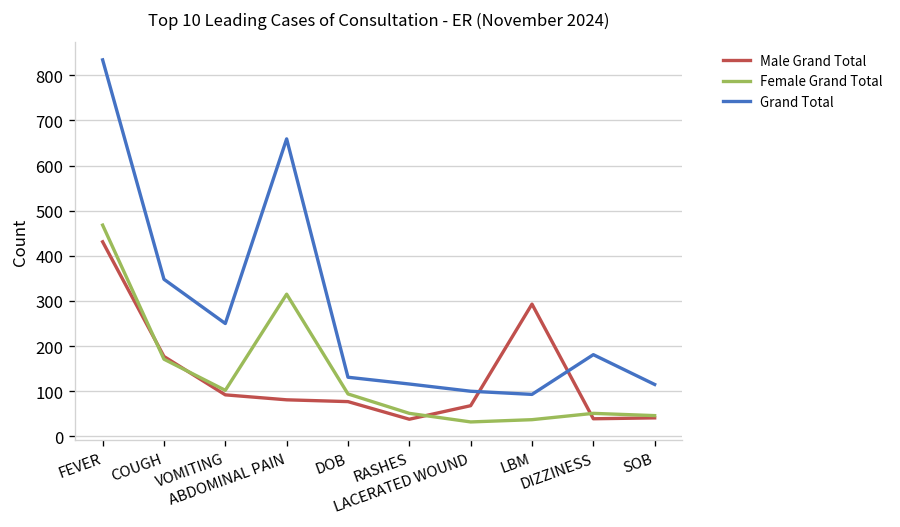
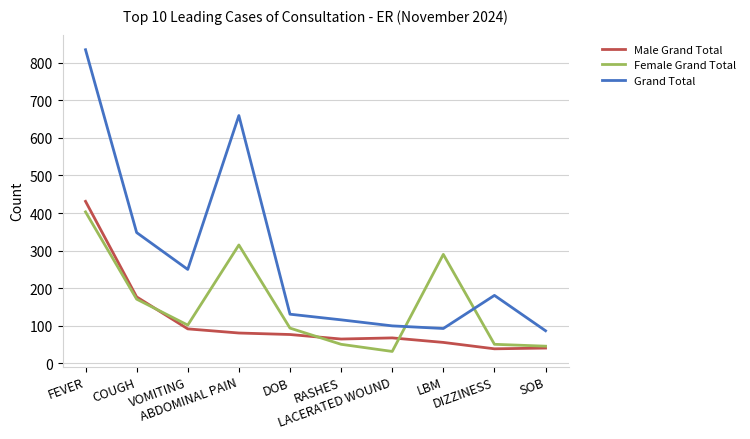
Female Grand Total, FEVER: 470 -> 400
Male Grand Total, RASHES: 40 -> 70
Male Grand Total, LBM: 290 -> 60
Female Grand Total, LBM: 40 -> 290
Grand Total, SOB: 120 -> 90
